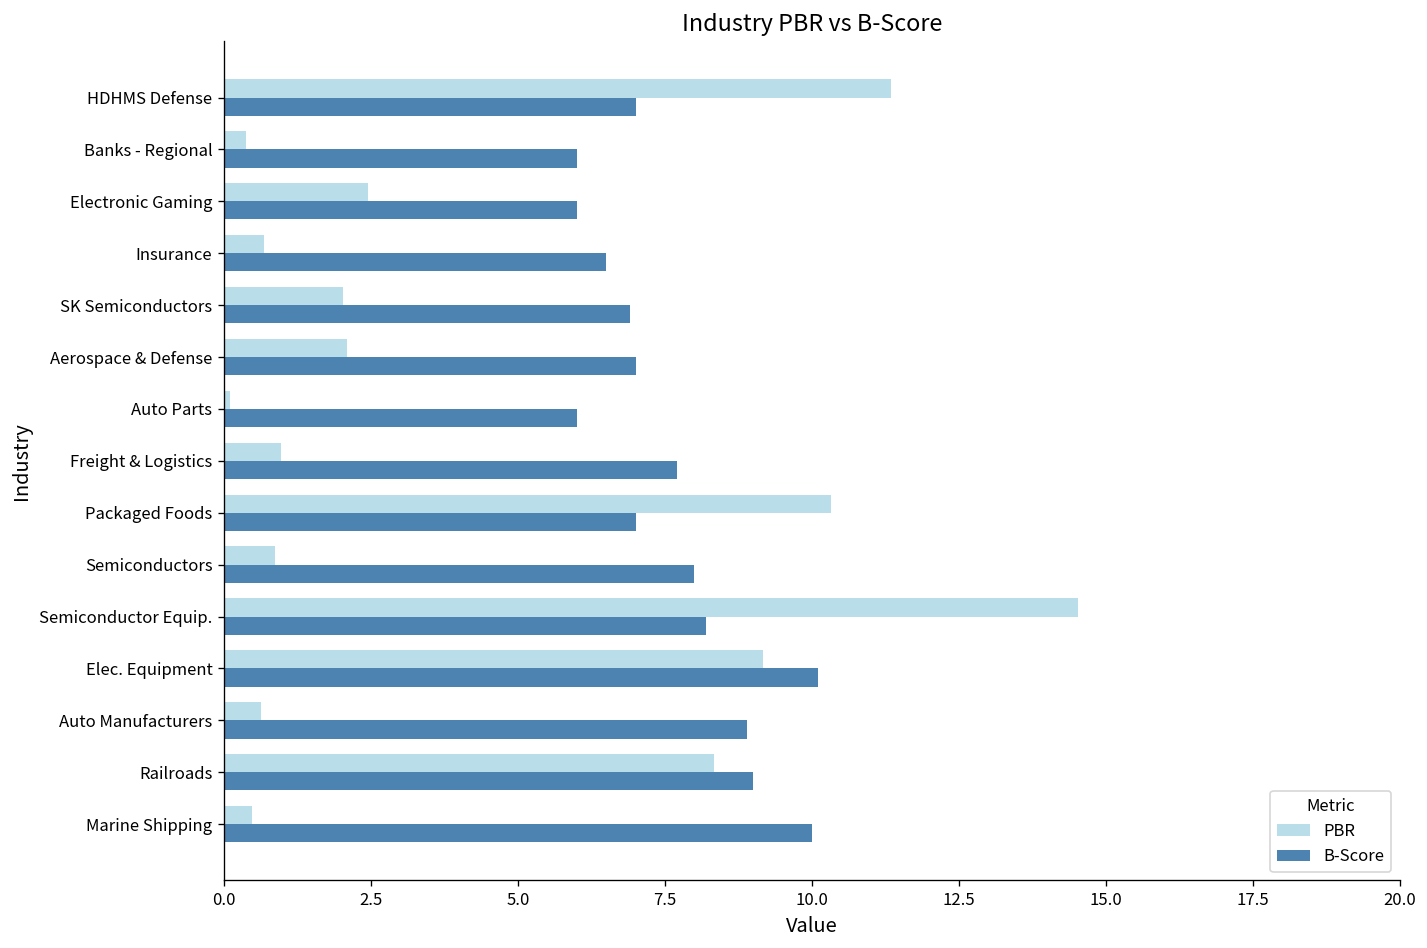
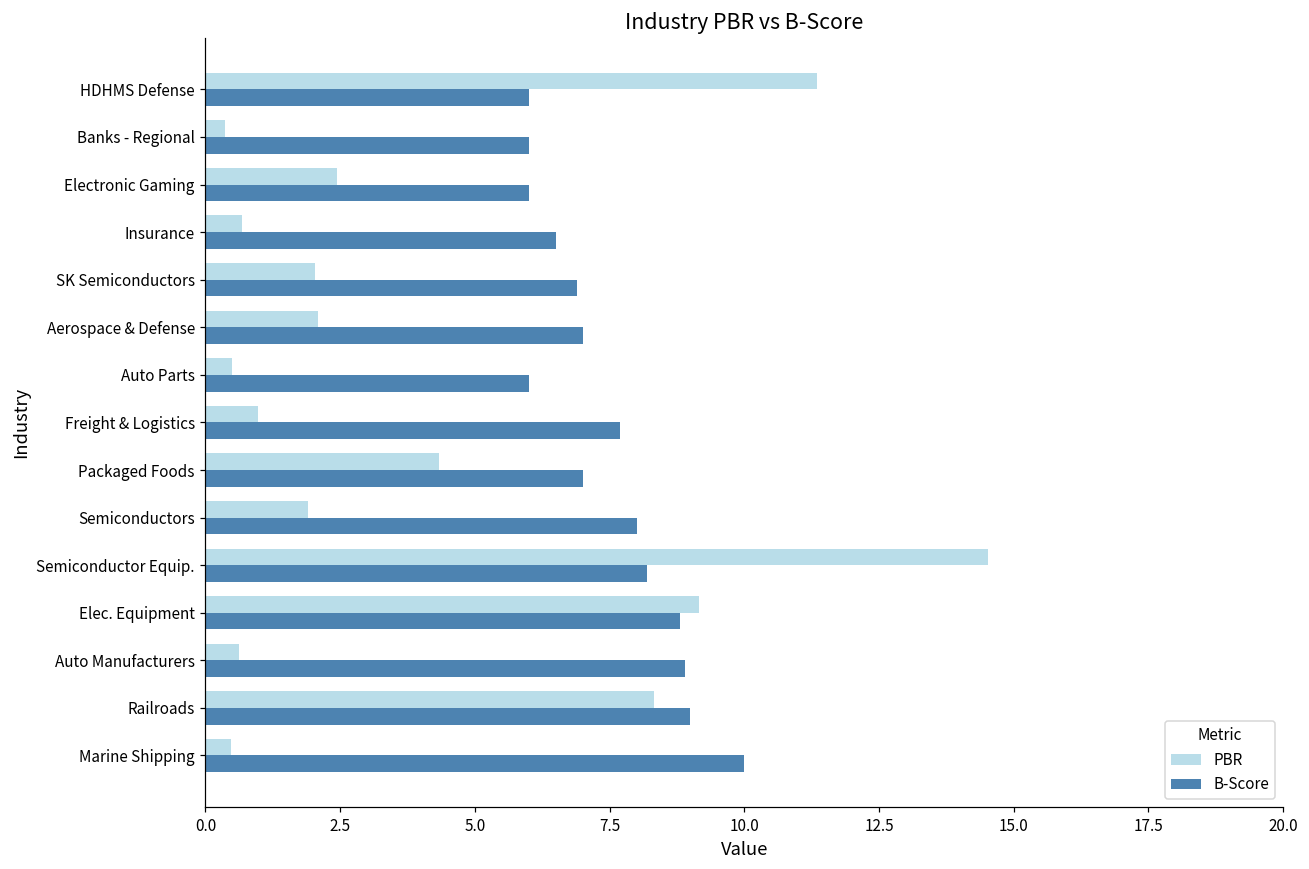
B-Score, HDHMS Defense: 7 -> 6
PBR, Auto Parts: 0.1 -> 0.5
PBR, Packaged Foods: 10.3 -> 4.3
PBR, Semiconductors: 0.9 -> 1.9
B-Score, Elec. Equipment: 10.1 -> 8.8
